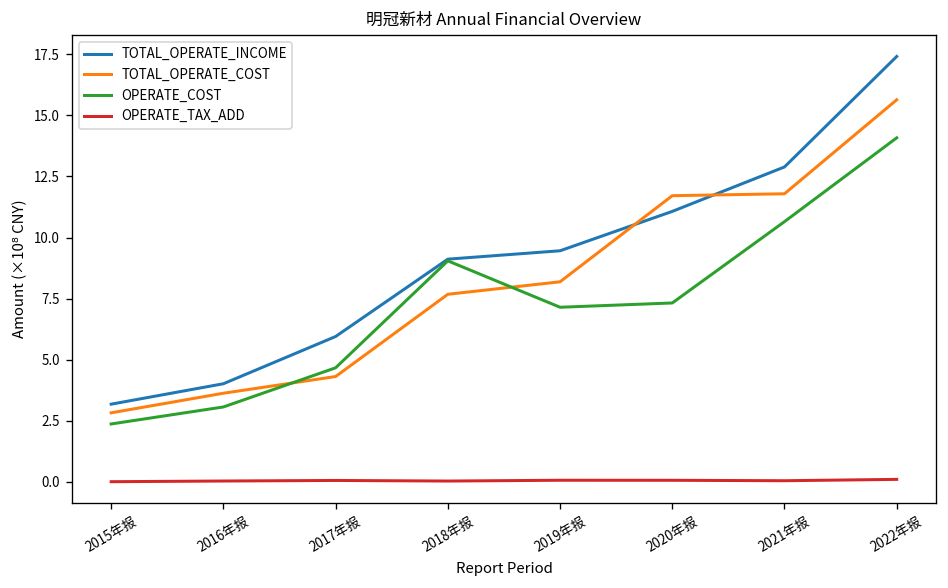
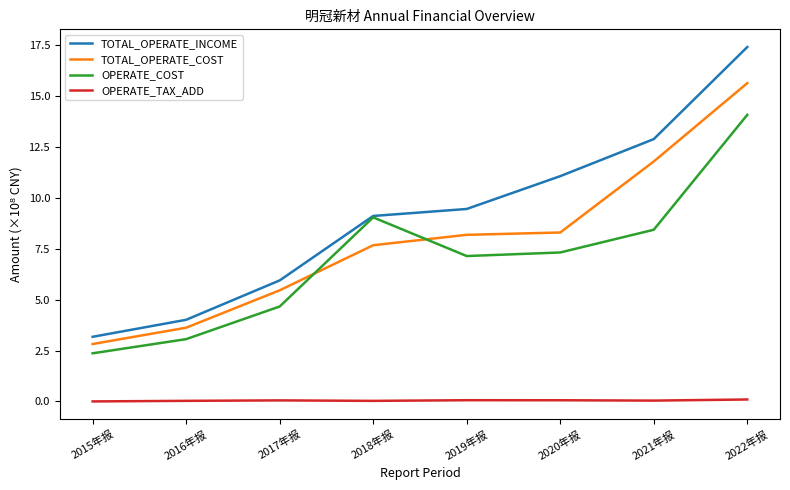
TOTAL_OPERATE_COST, 2017年报: 4.3 -> 5.5
TOTAL_OPERATE_COST, 2020年报: 11.7 -> 8.3
OPERATE_COST, 2021年报: 10.7 -> 8.4
